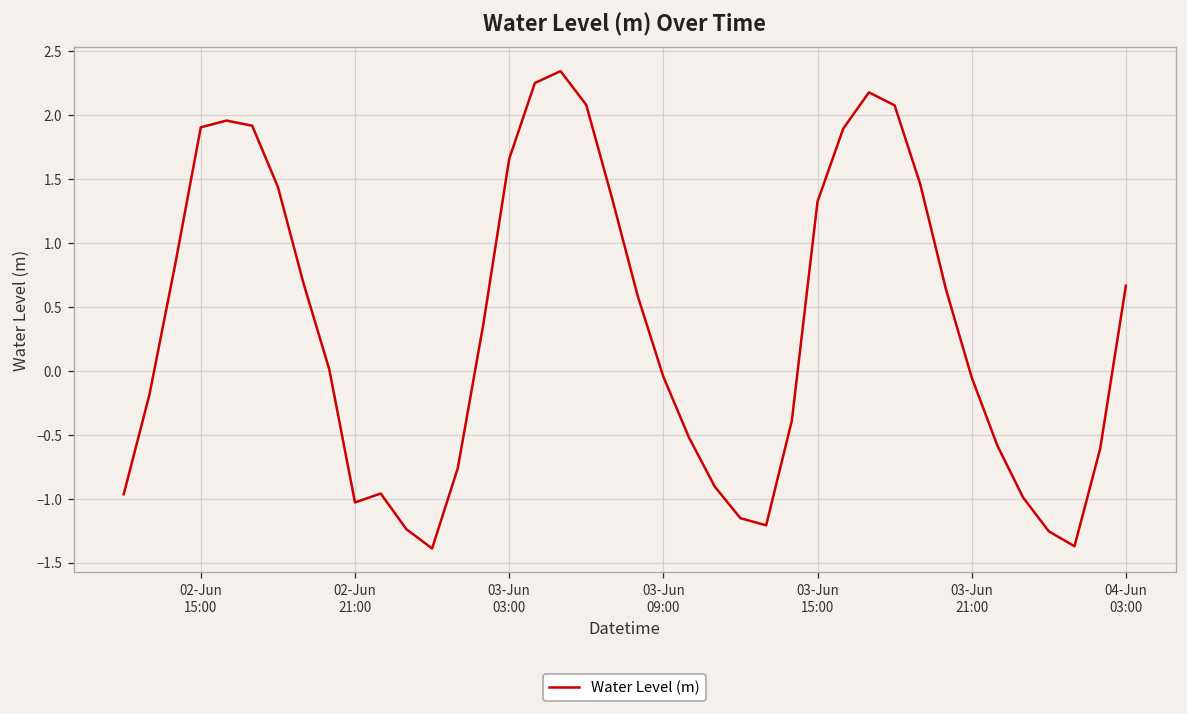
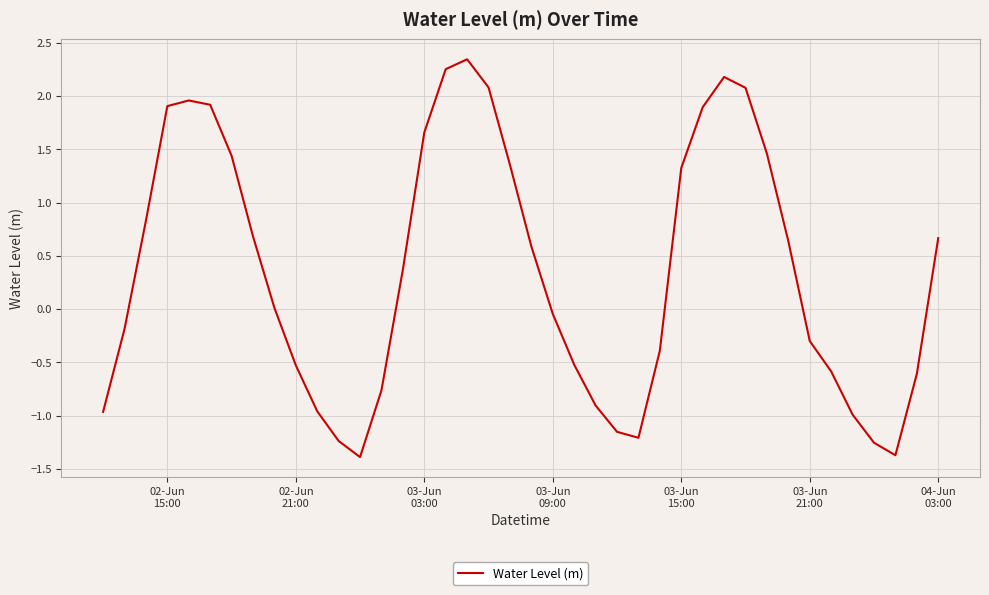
02-Jun 21:00: -1.03 -> -0.53
03-Jun 21:00: -0.05 -> -0.30
